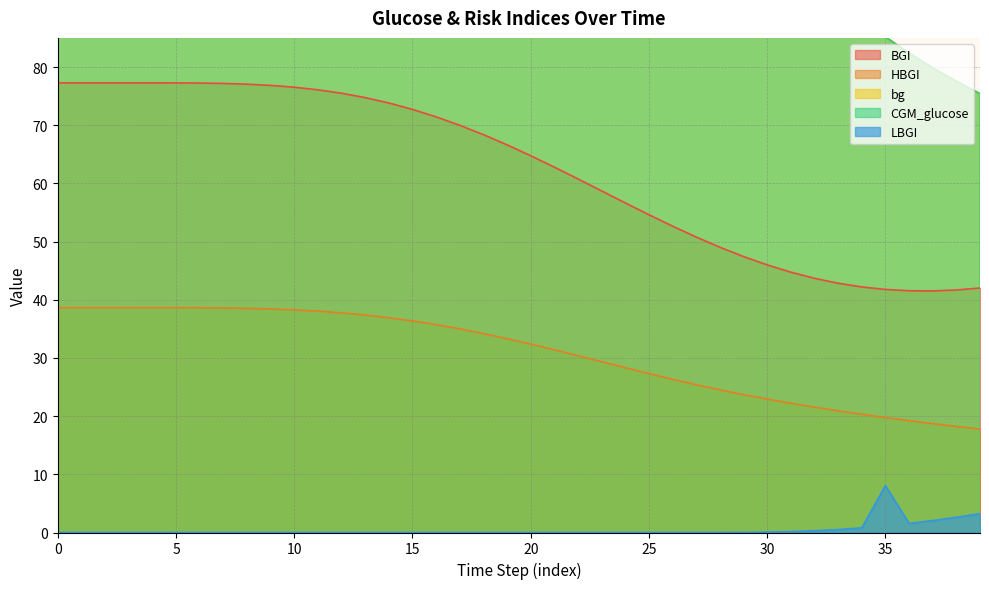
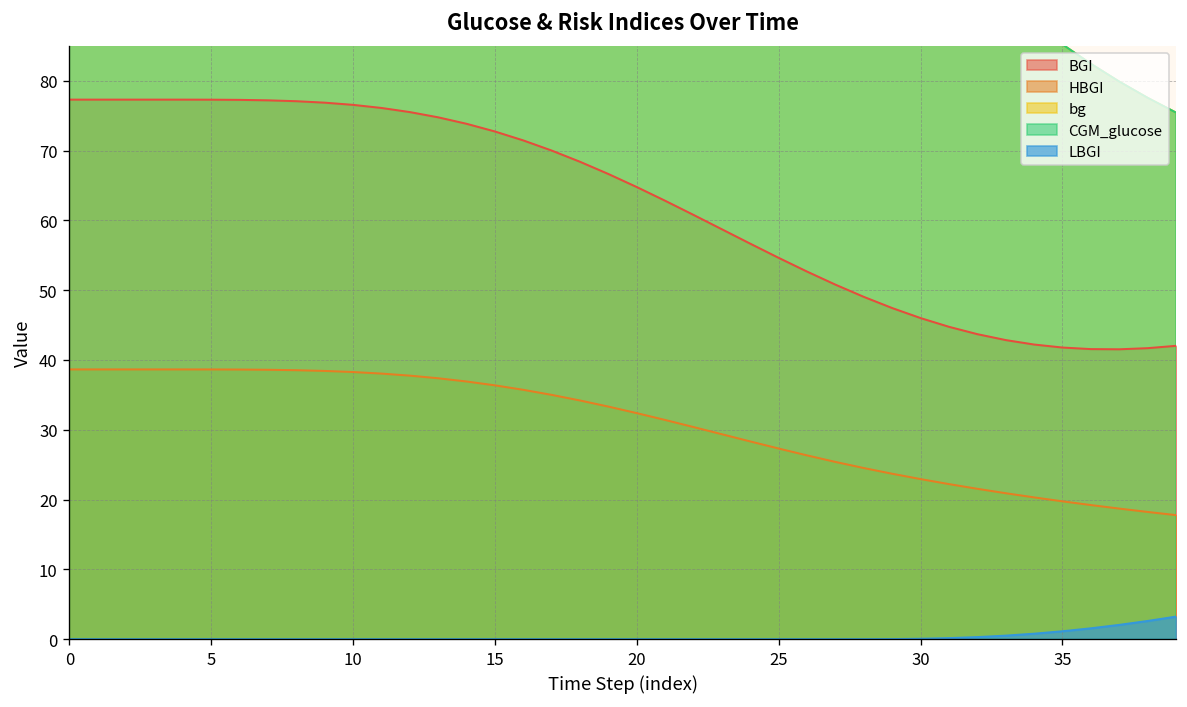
LBGI, 35: 8 -> 1
